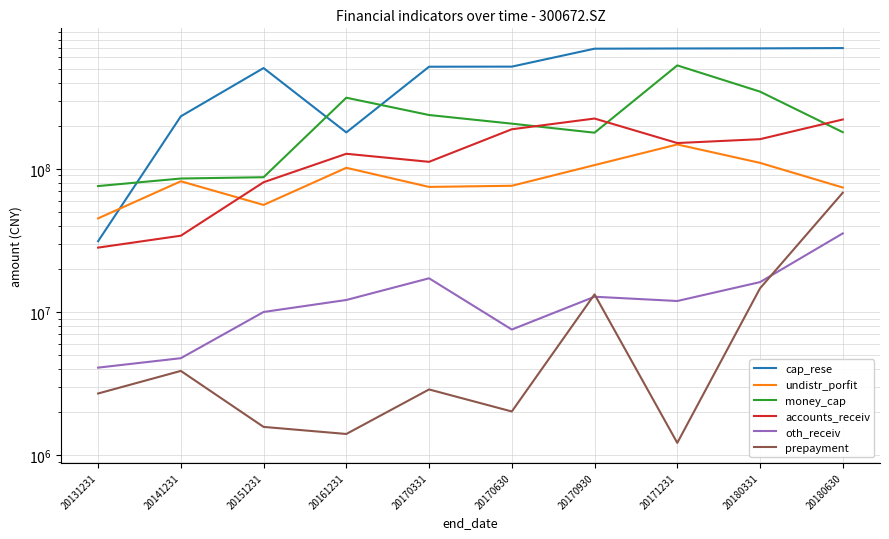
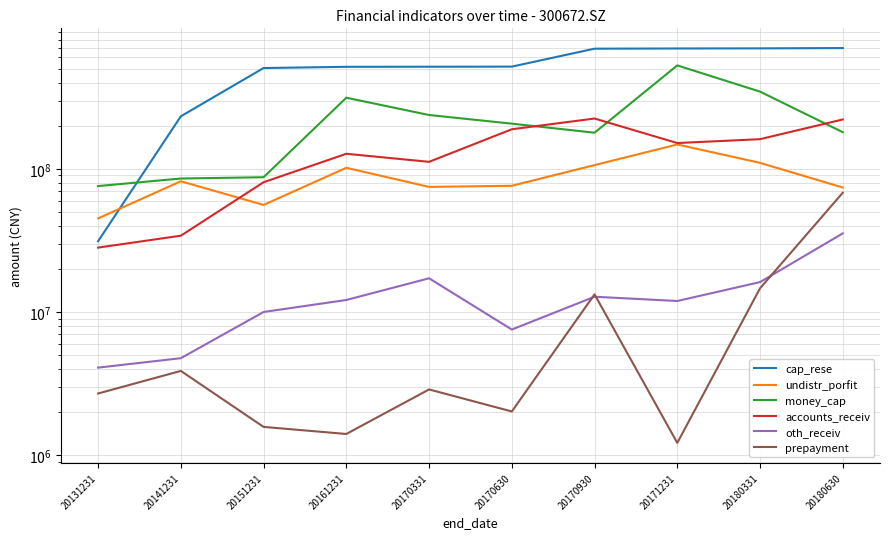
cap_rese, 20161231: 180000000 -> 520000000
